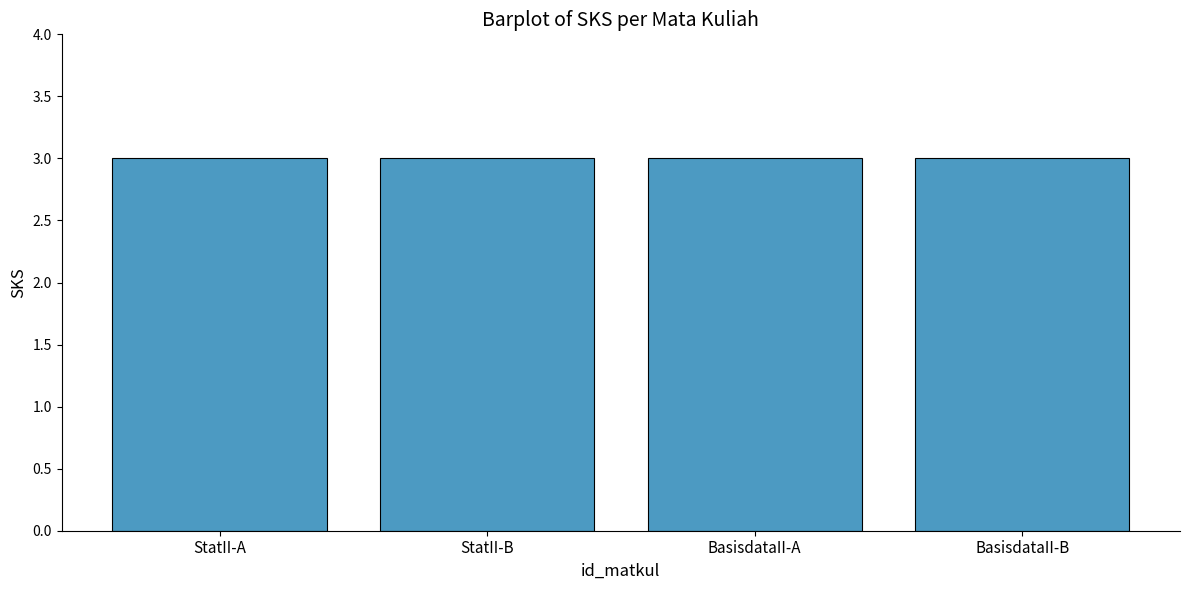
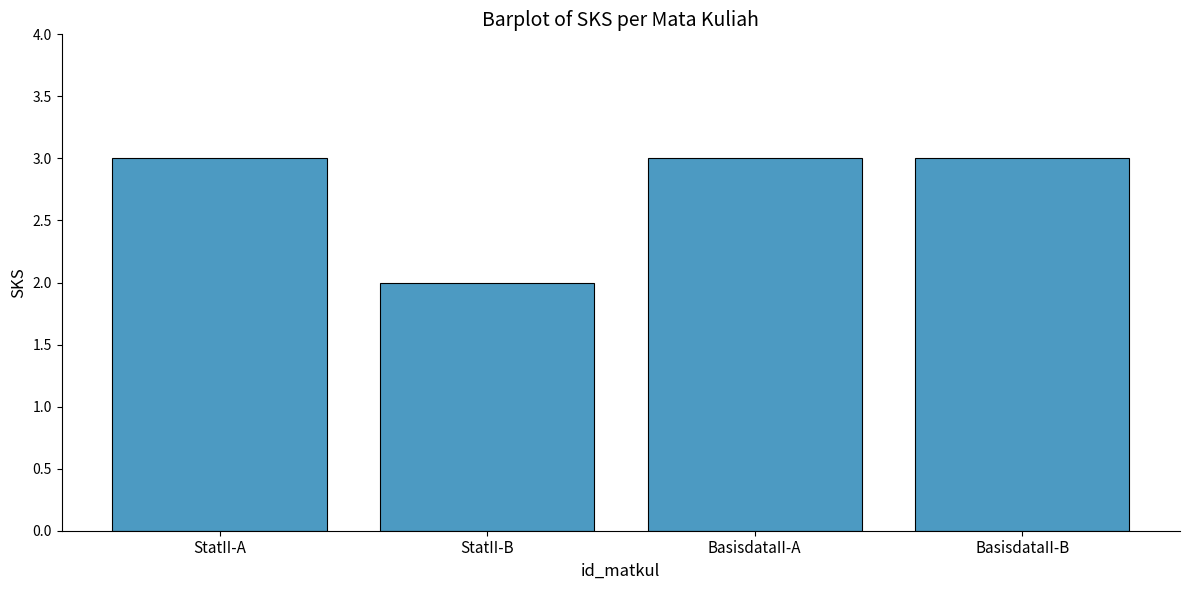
StatII-B: 3 -> 2
